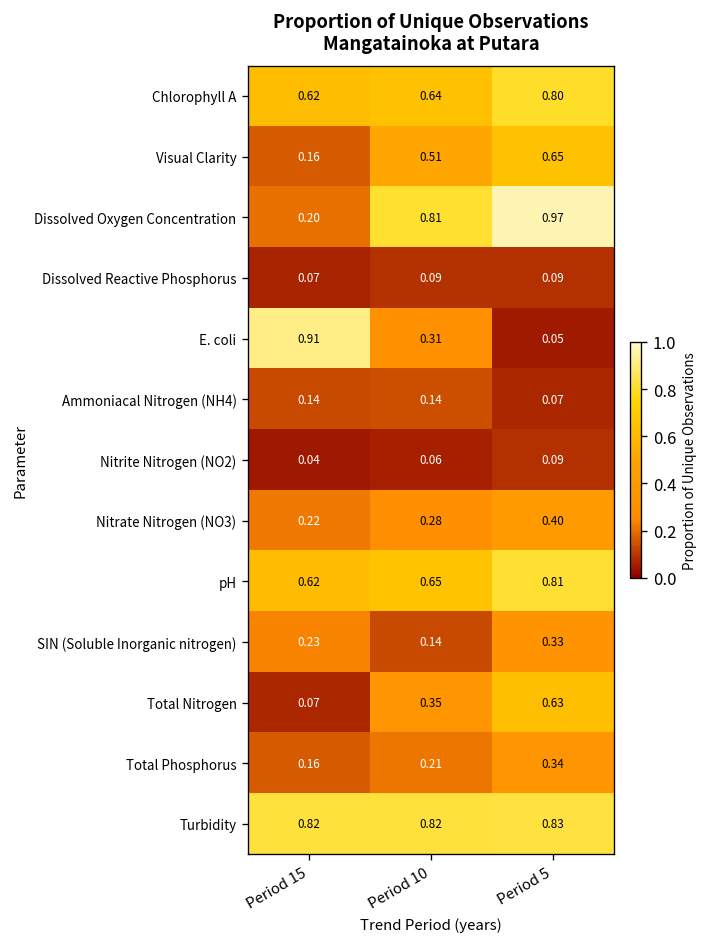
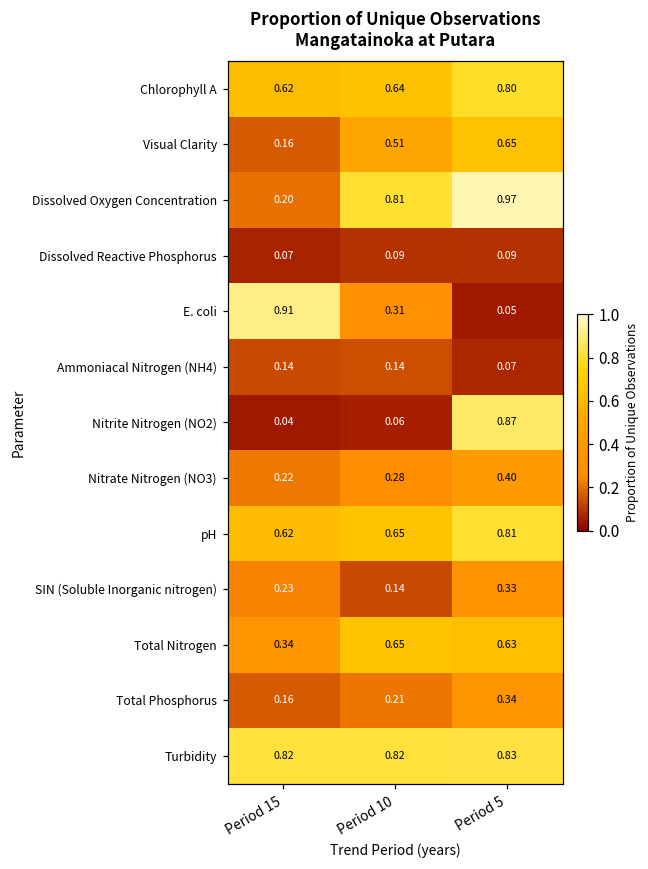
Nitrite Nitrogen (NO2), Period 5: 0.09 -> 0.87
Total Nitrogen, Period 15: 0.07 -> 0.34
Total Nitrogen, Period 10: 0.35 -> 0.65
